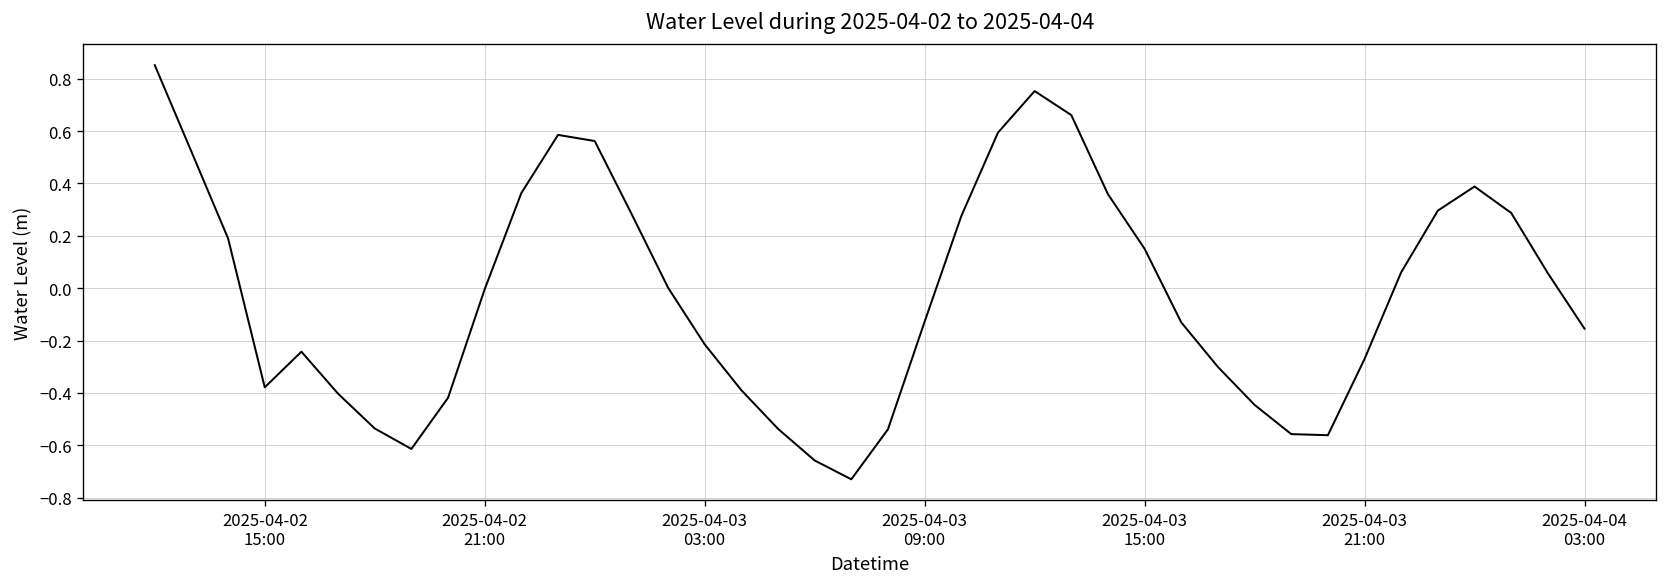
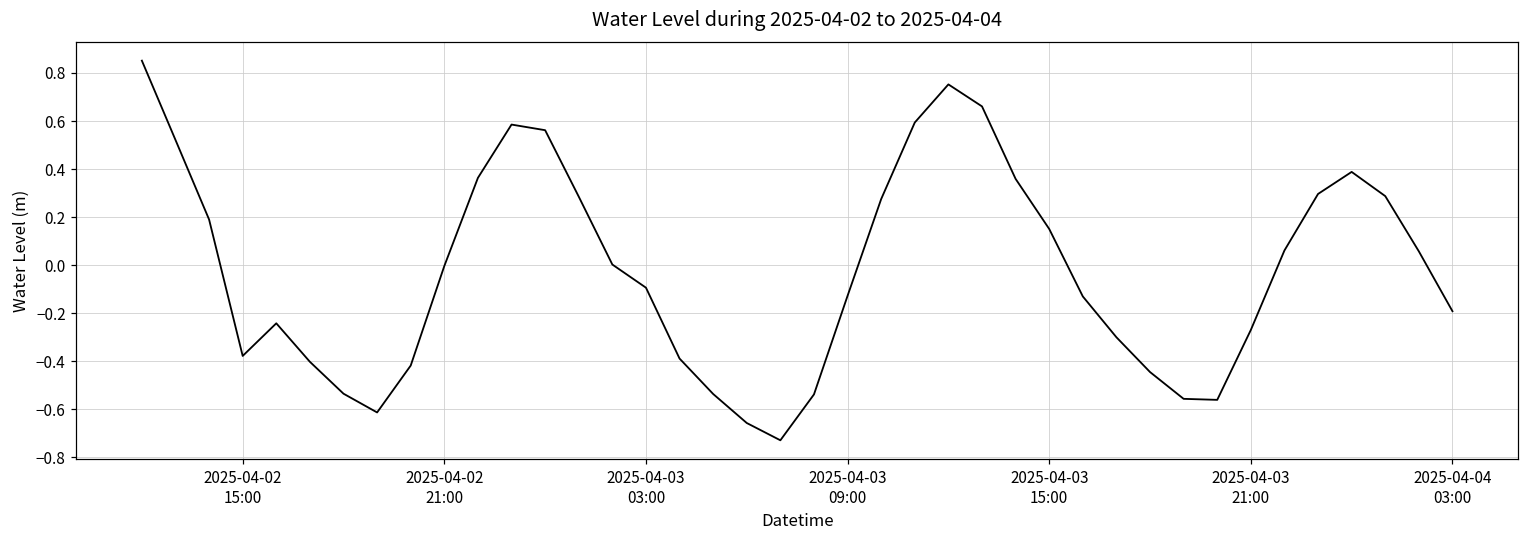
2025-04-03 03:00: -0.21 -> -0.09
2025-04-04 03:00: -0.15 -> -0.19
